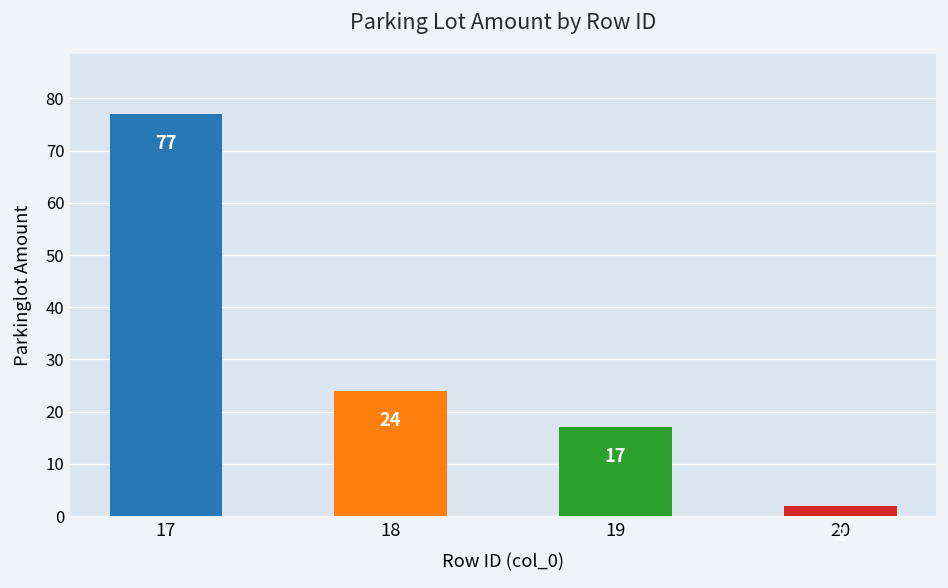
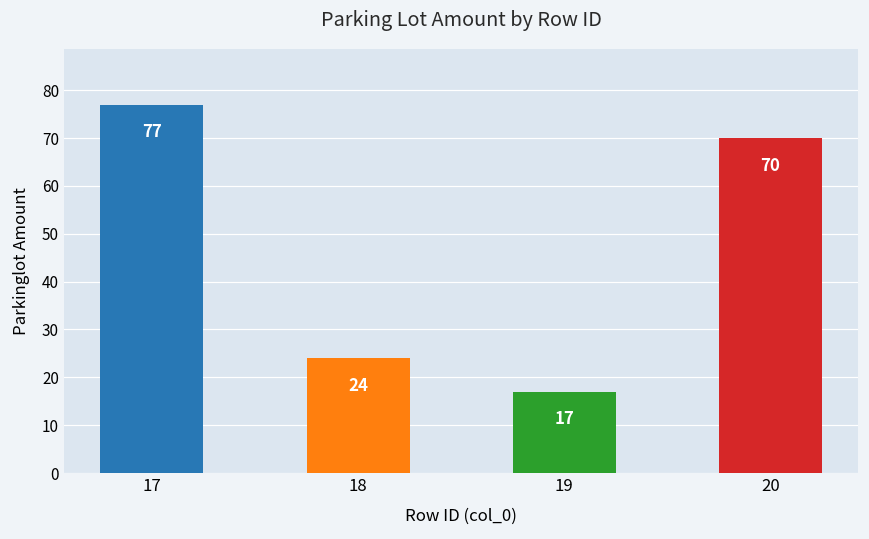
20: 2 -> 70
